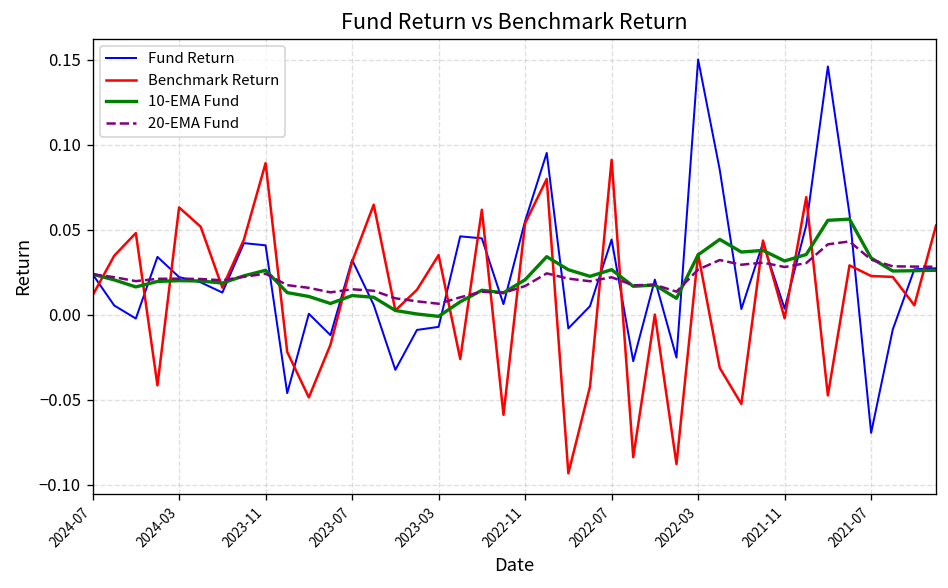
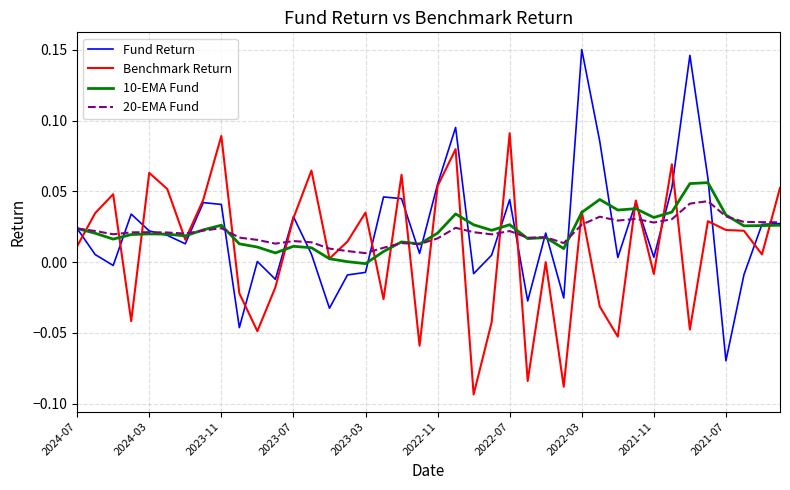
Benchmark Return, 2021-11: -0.002 -> -0.008
